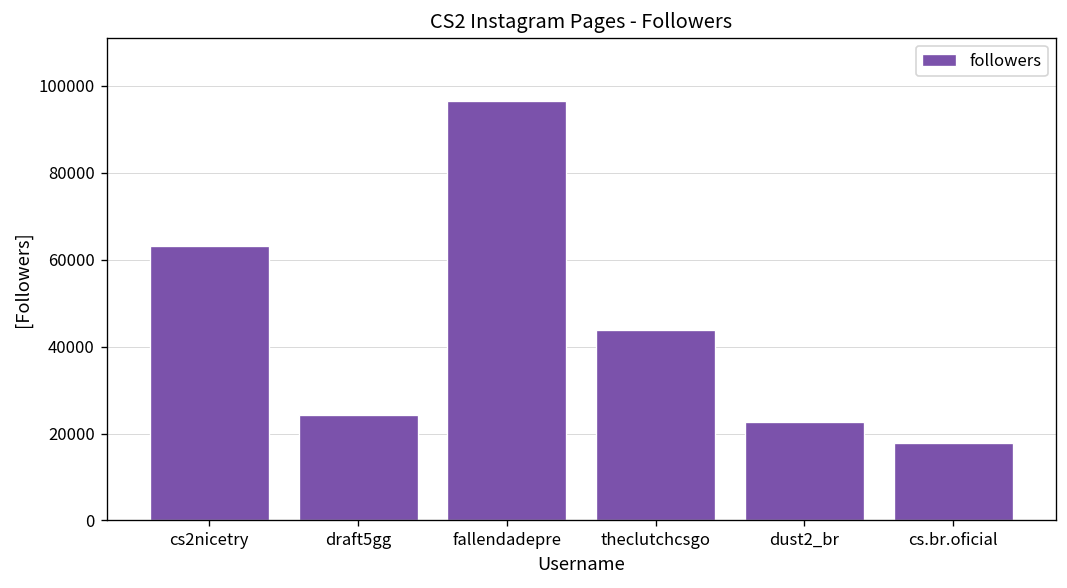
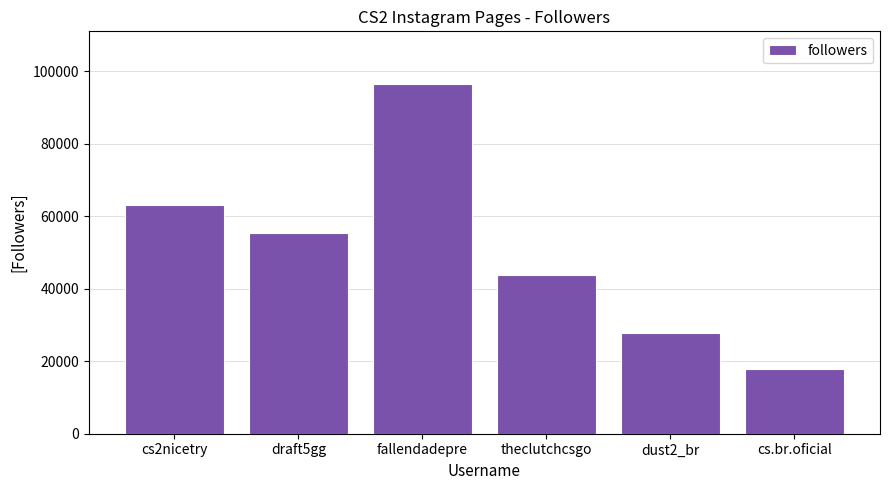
draft5gg: 24000 -> 55000
dust2_br: 23000 -> 28000
